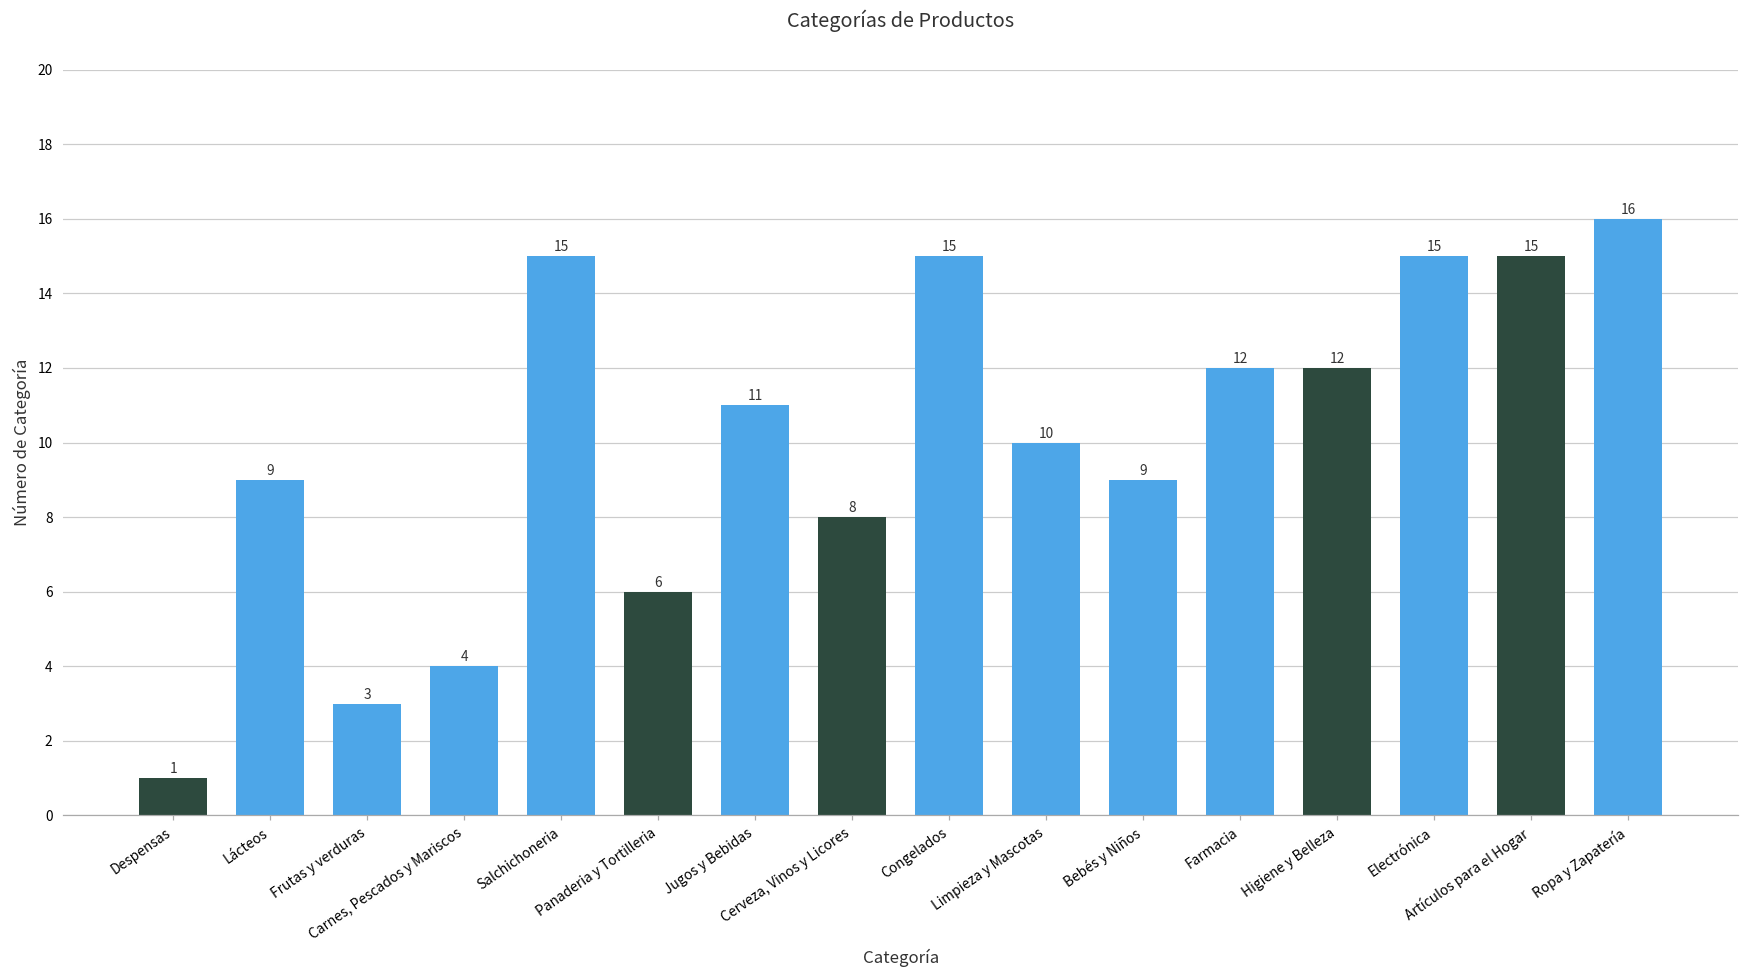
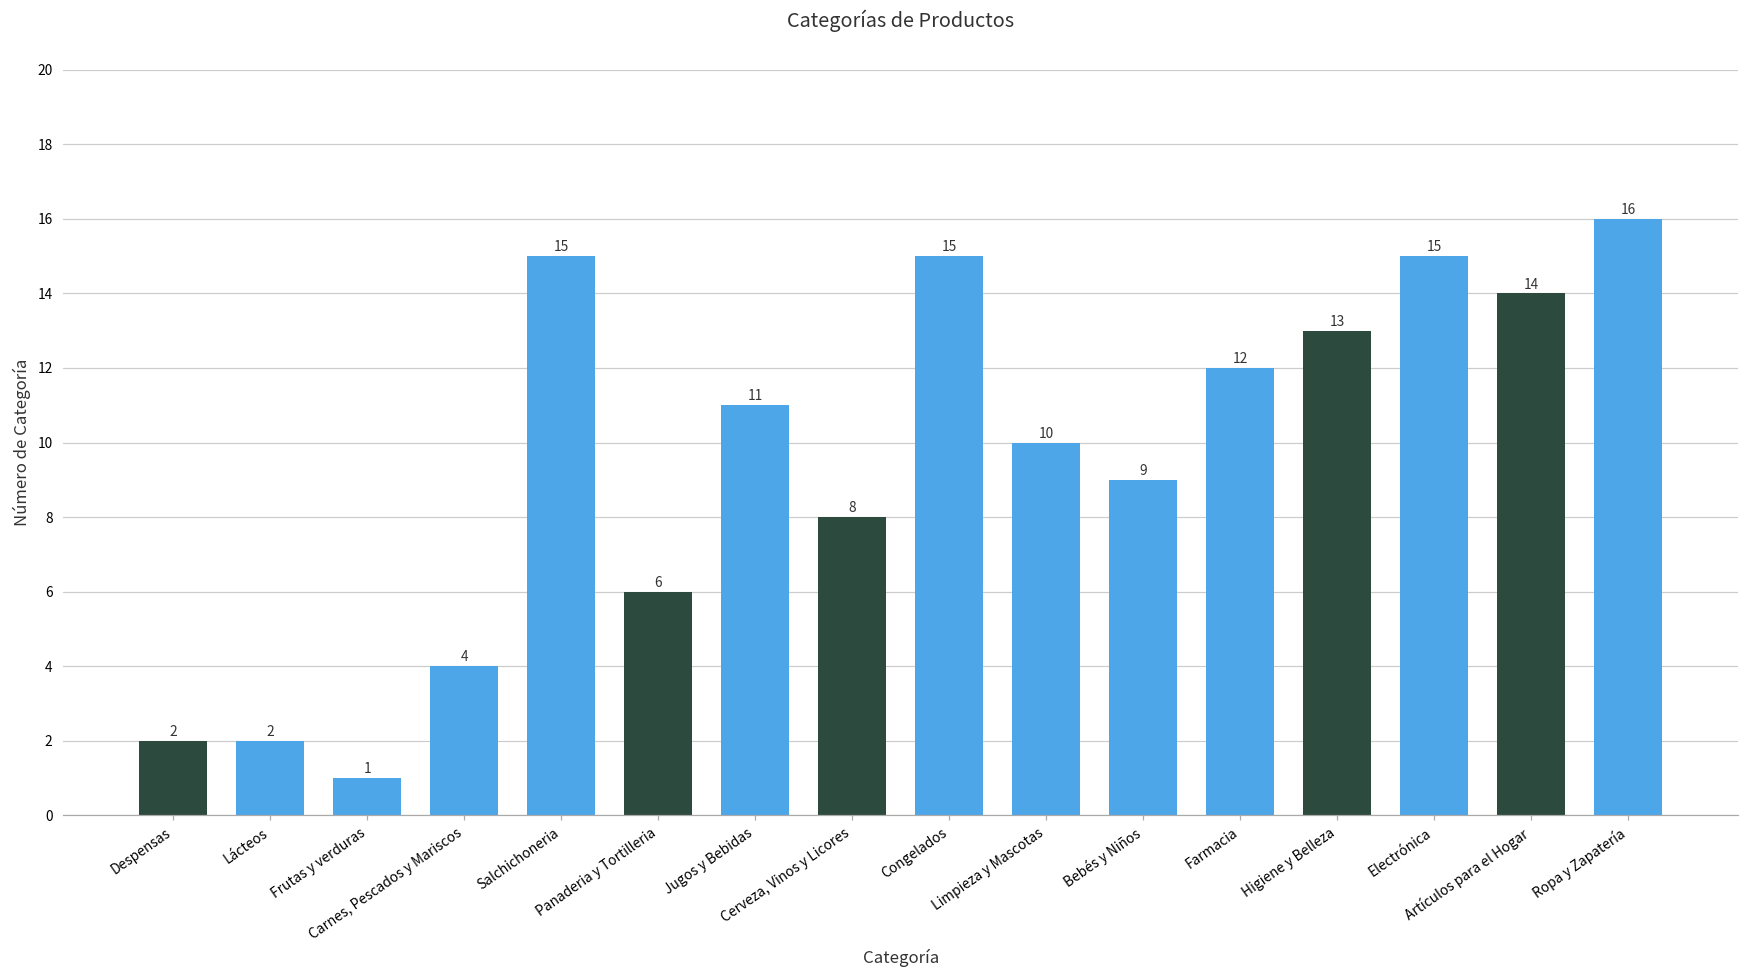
Despensas: 1 -> 2
Lácteos: 9 -> 2
Frutas y verduras: 3 -> 1
Higiene y Belleza: 12 -> 13
Artículos para el Hogar: 15 -> 14
